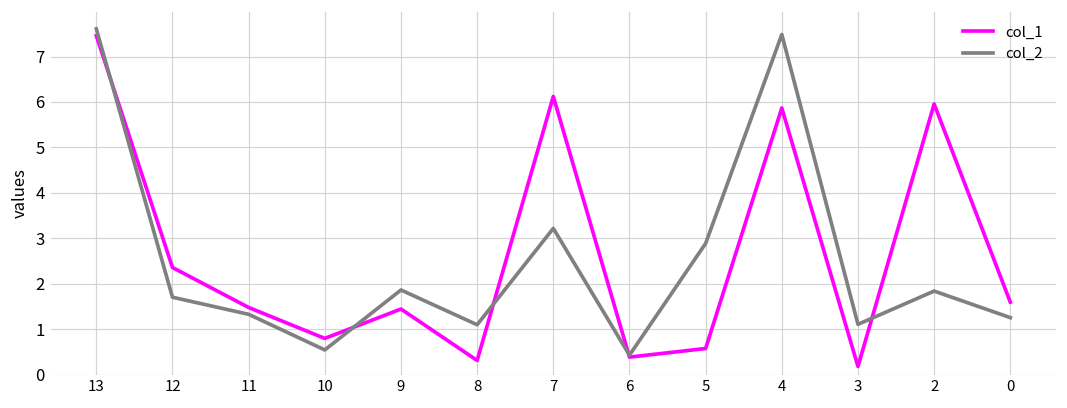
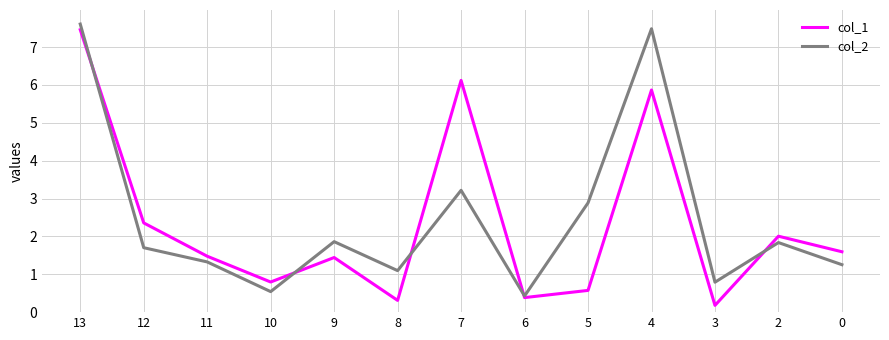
col_2, 3: 1.1 -> 0.8
col_1, 2: 6.0 -> 2.0
